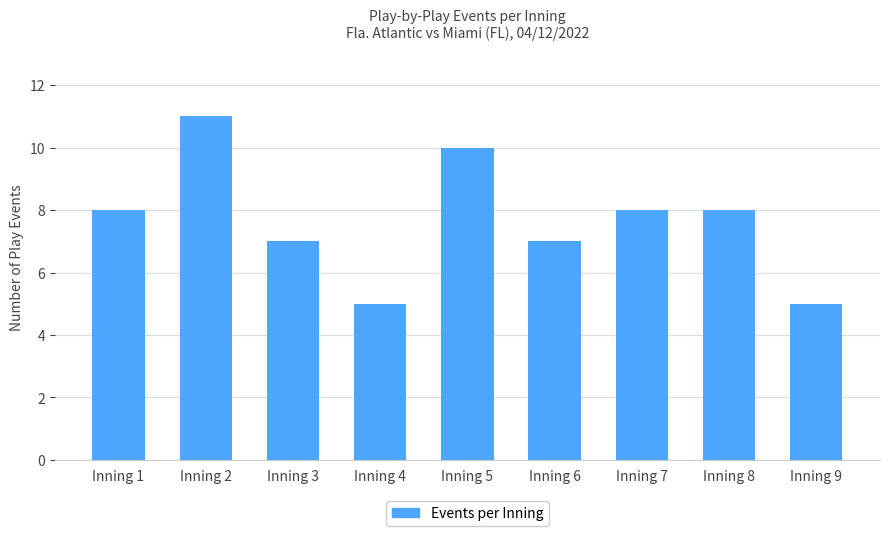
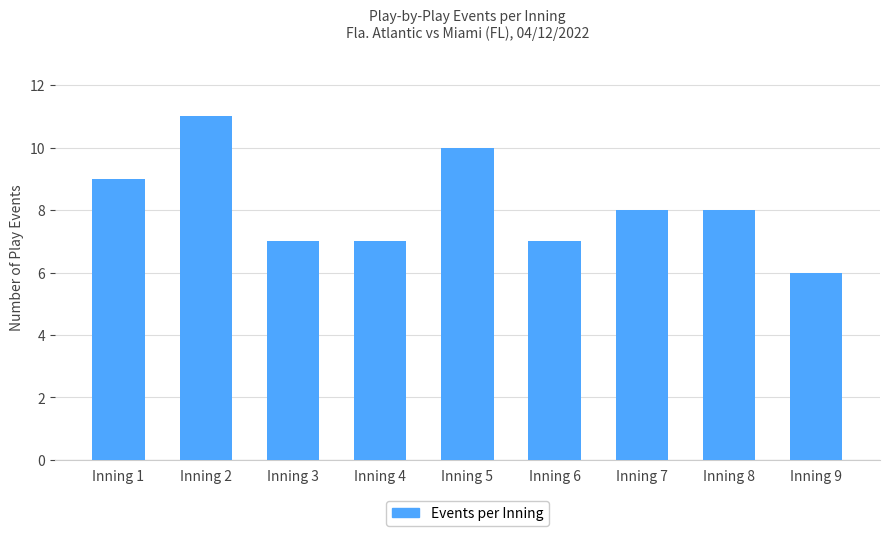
Inning 1: 8 -> 9
Inning 4: 5 -> 7
Inning 9: 5 -> 6
